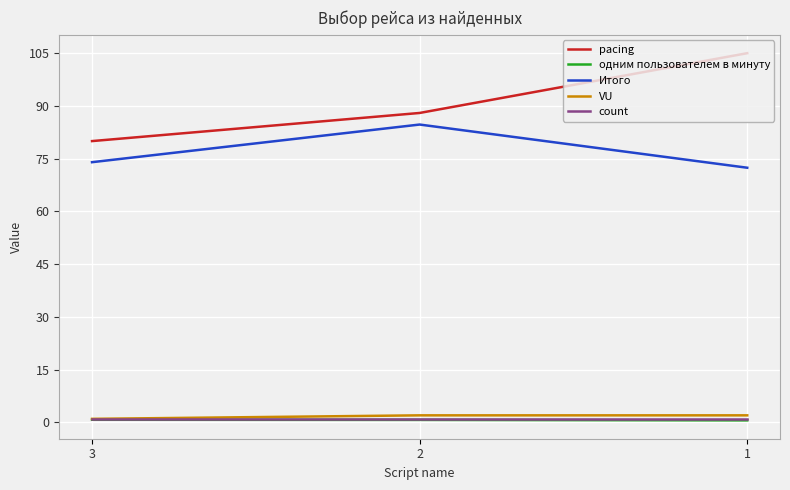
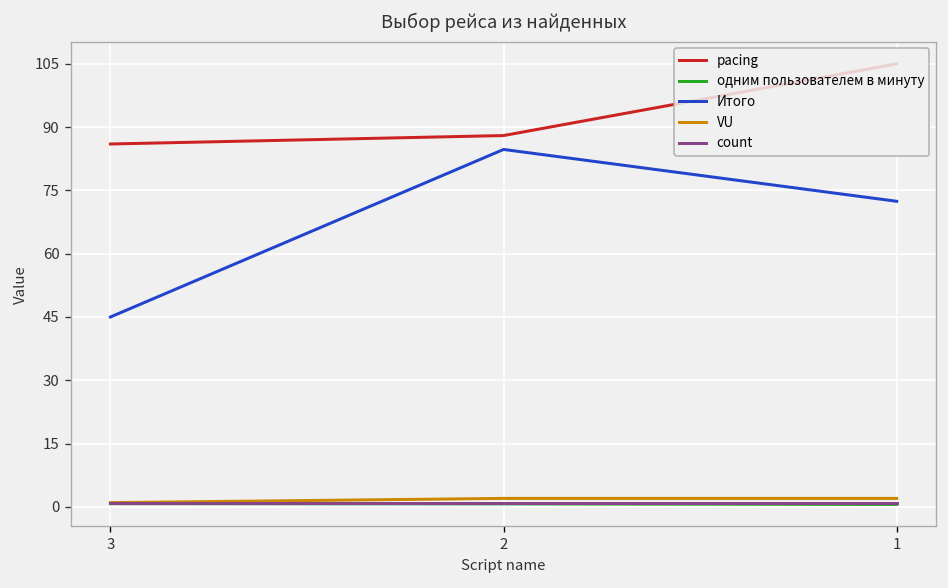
pacing, 3: 80 -> 86
Итого, 3: 74 -> 45
